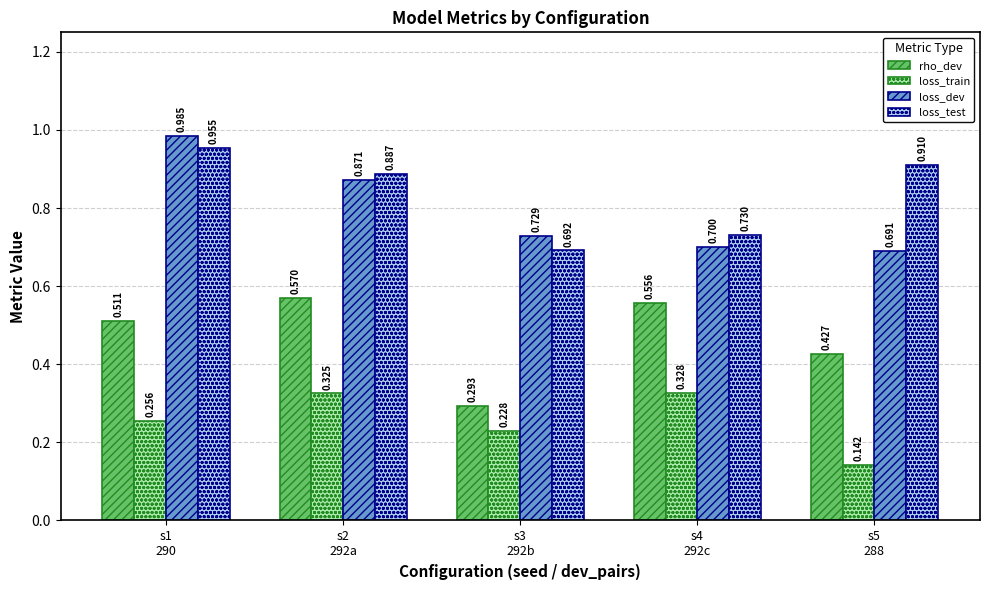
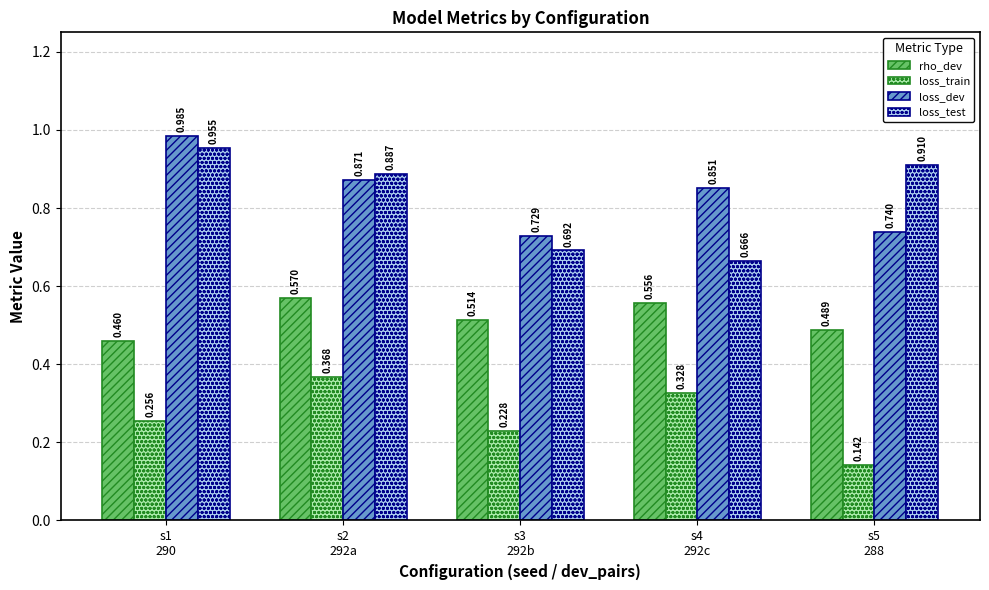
rho_dev, s1 290: 0.511 -> 0.460
loss_train, s2 292a: 0.325 -> 0.368
rho_dev, s3 292b: 0.293 -> 0.514
loss_dev, s4 292c: 0.700 -> 0.851
loss_test, s4 292c: 0.730 -> 0.666
rho_dev, s5 288: 0.427 -> 0.489
loss_dev, s5 288: 0.691 -> 0.740
